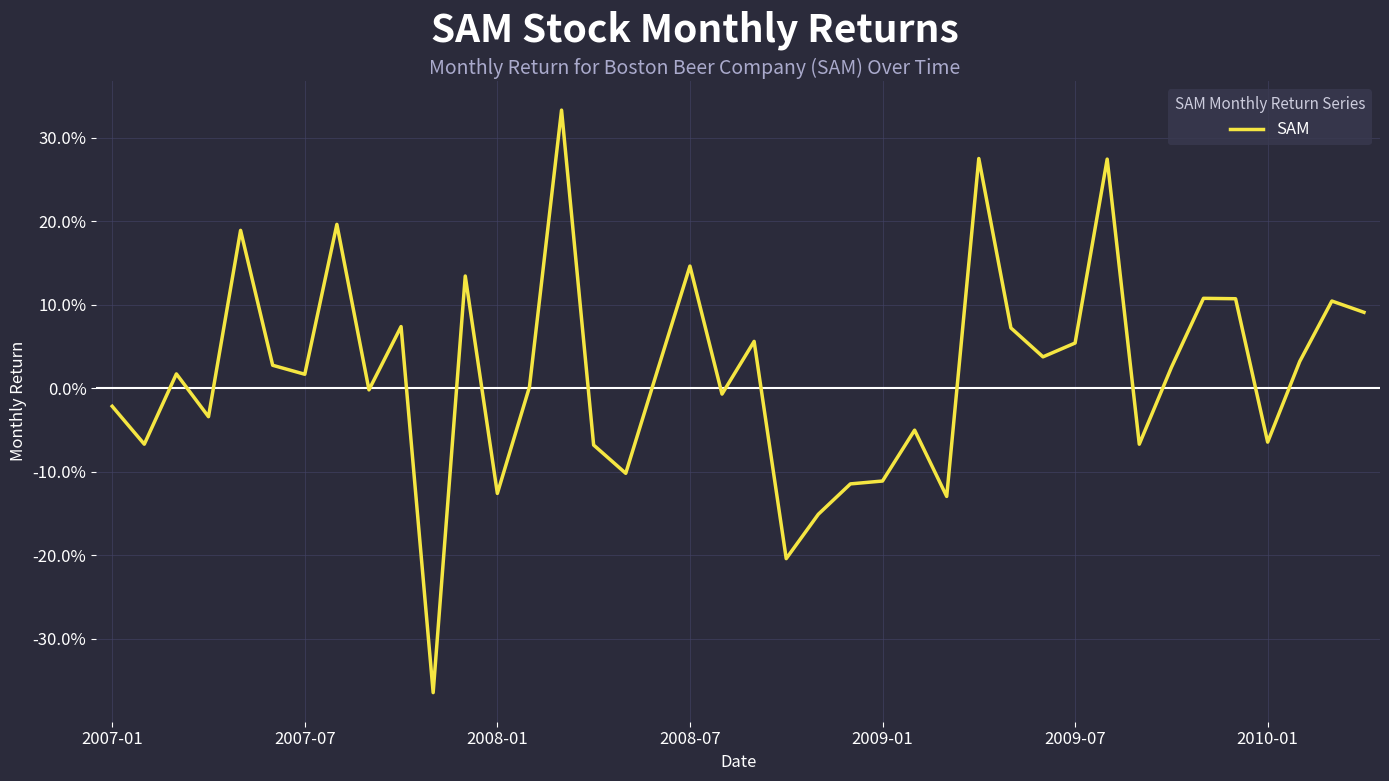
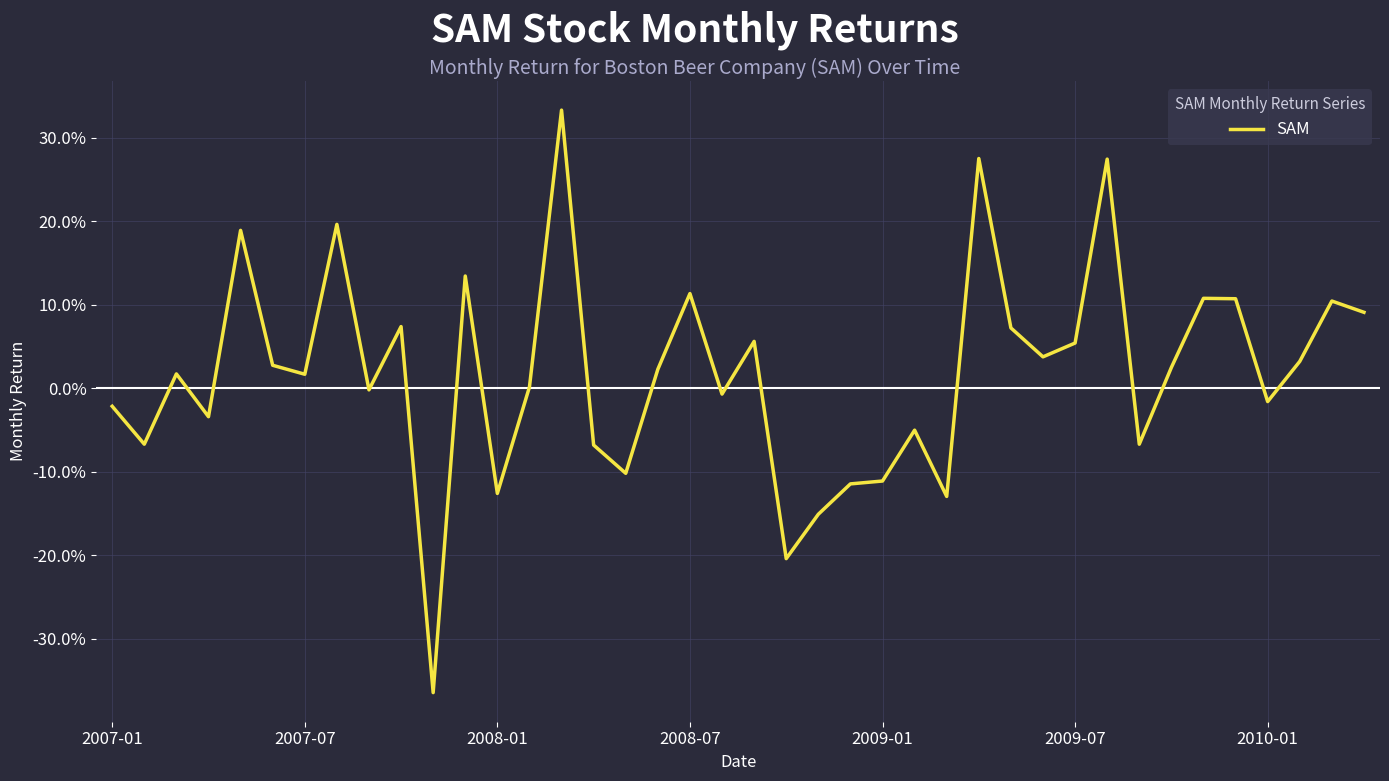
2008-07: 15% -> 11%
2010-01: -6% -> -2%
